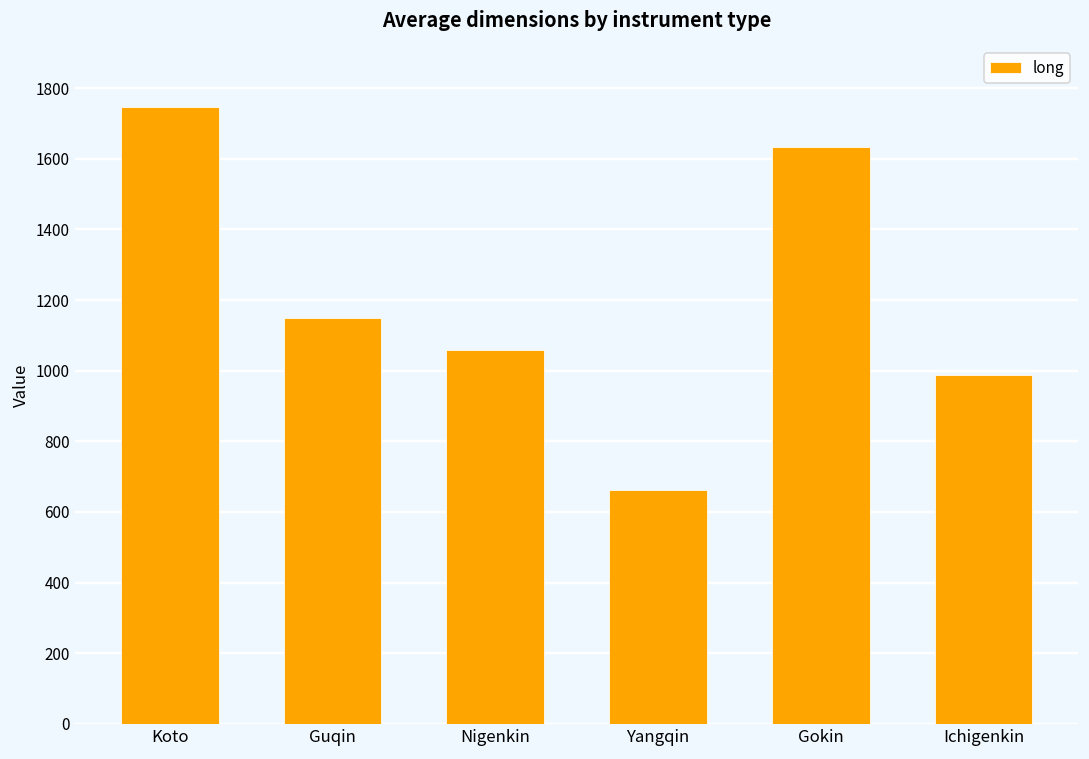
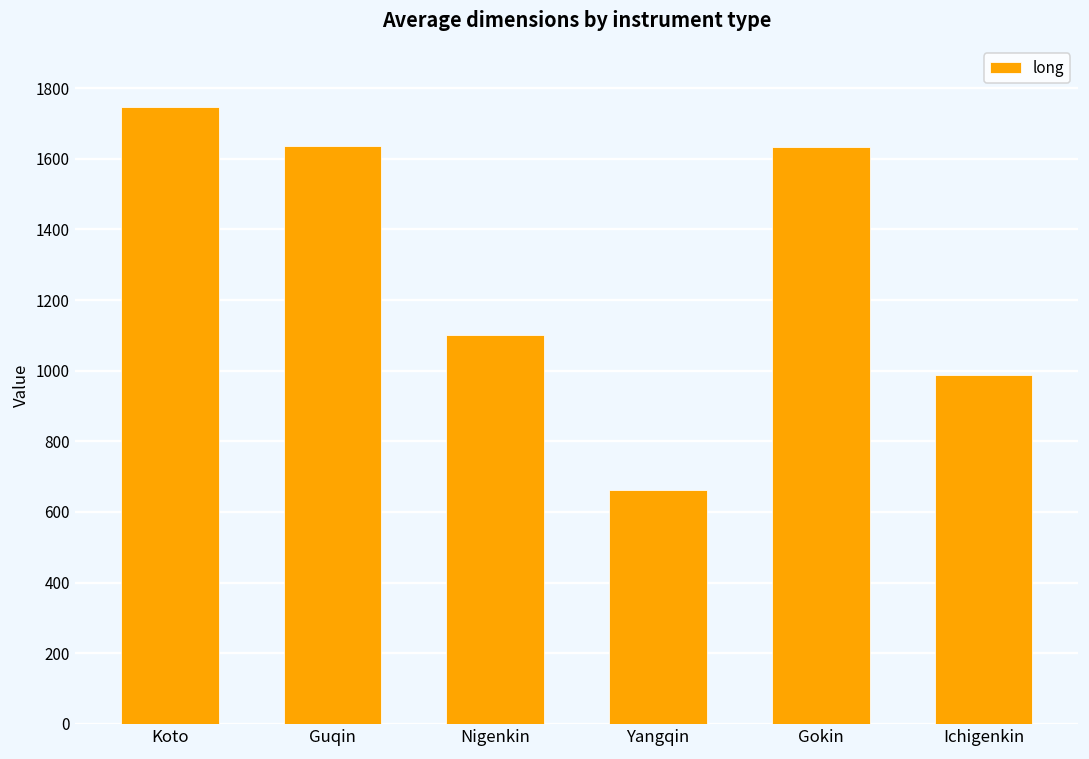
Guqin: 1150 -> 1640
Nigenkin: 1060 -> 1100
